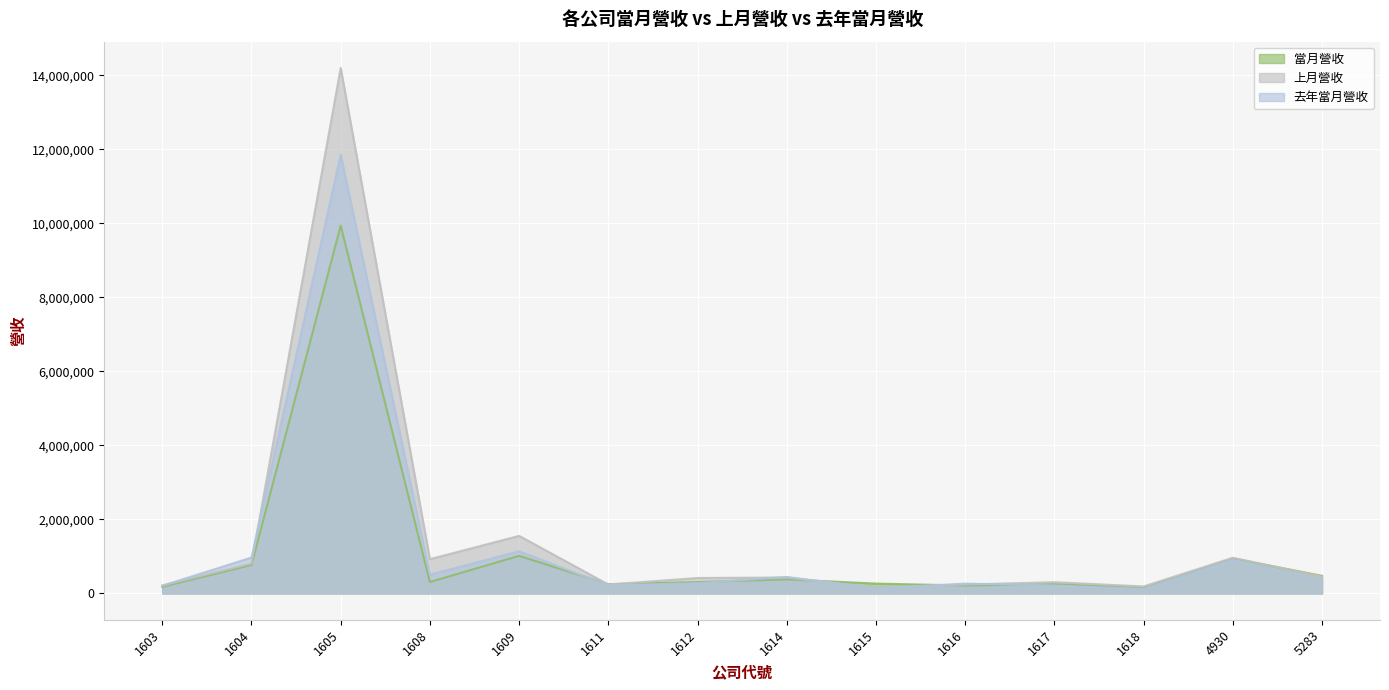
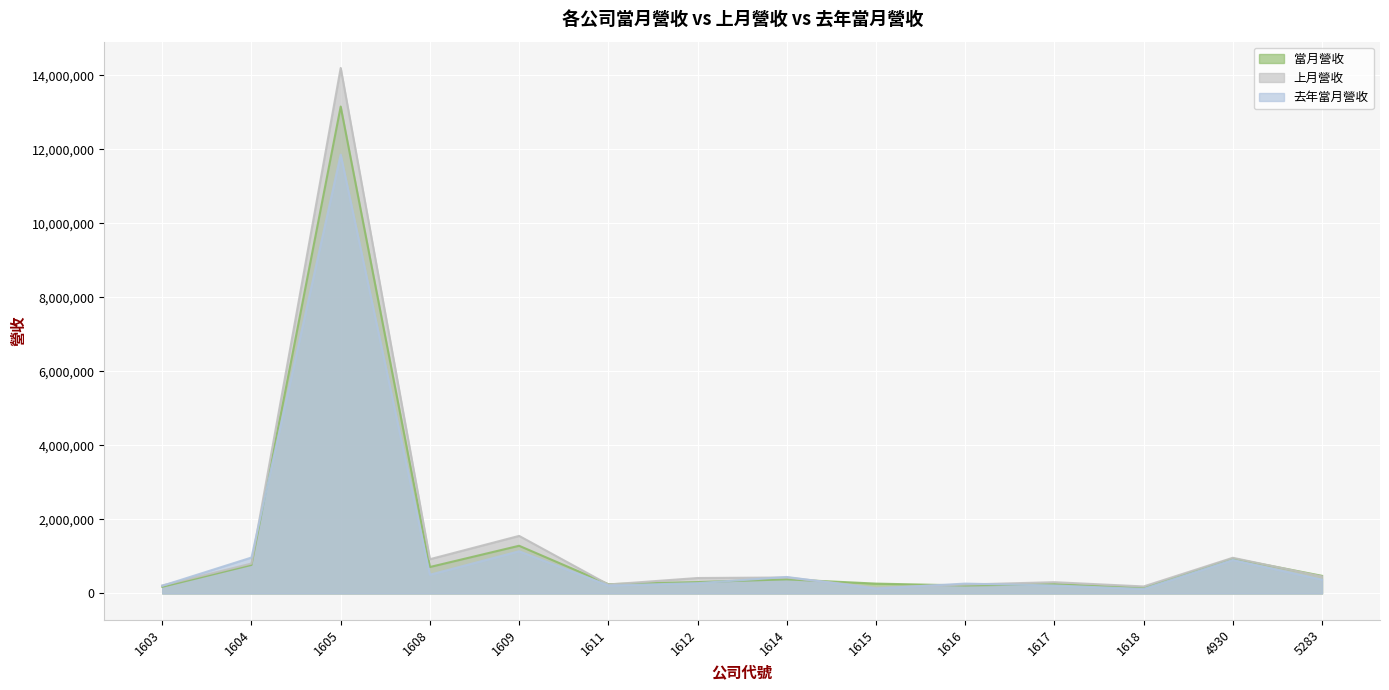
當月營收, 1605: 9,900,000 -> 13,200,000
當月營收, 1608: 300,000 -> 700,000
當月營收, 1609: 1,000,000 -> 1,300,000
